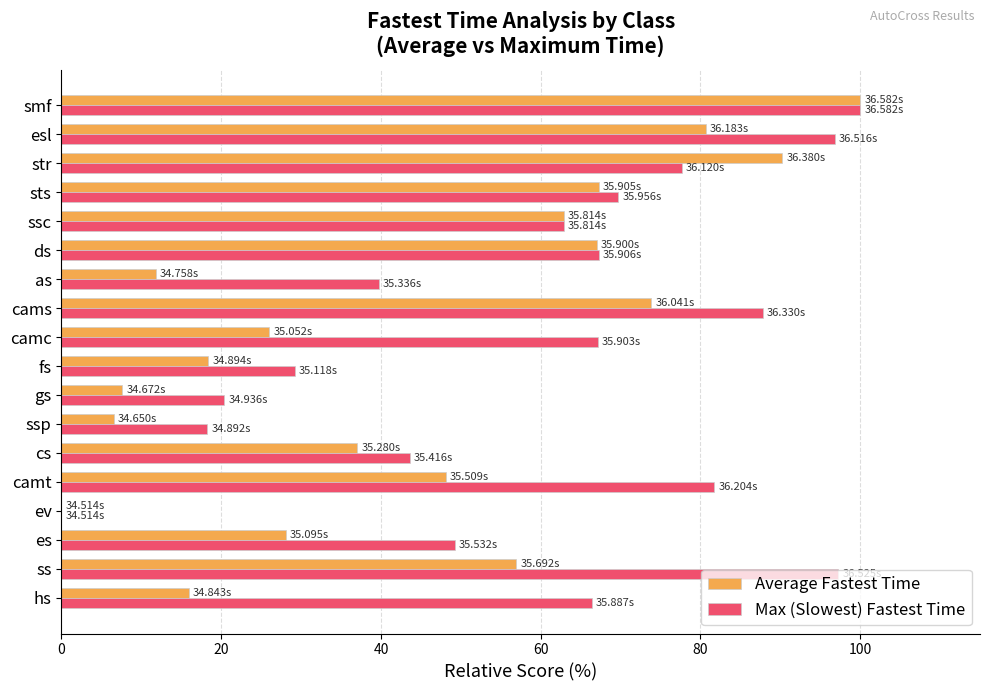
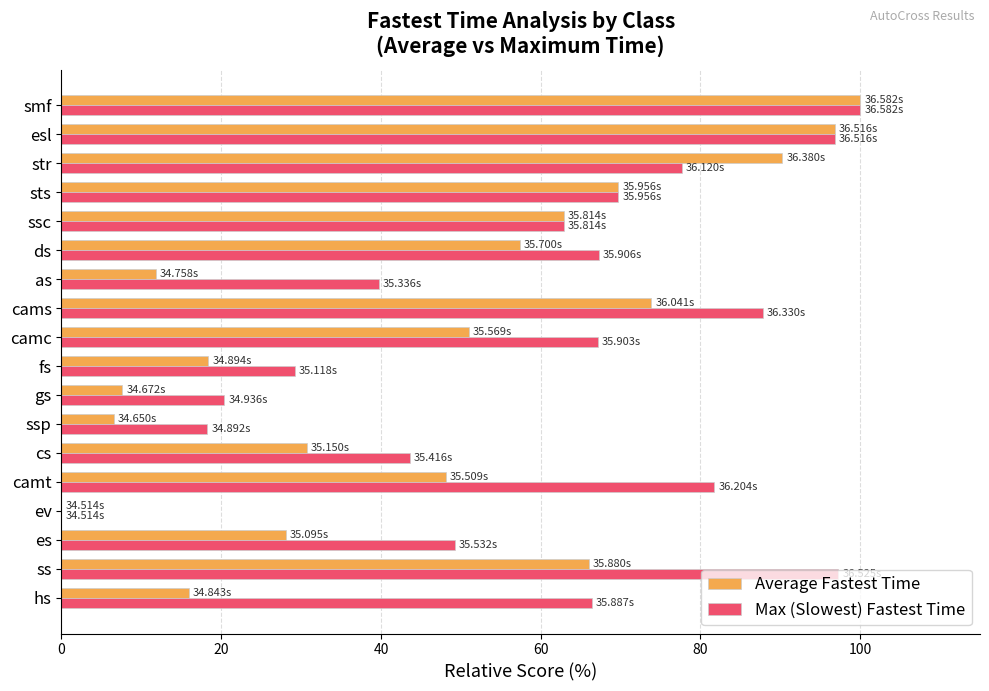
Average Fastest Time, esl: 36.183s -> 36.516s
Average Fastest Time, sts: 35.905s -> 35.956s
Average Fastest Time, ds: 35.900s -> 35.700s
Average Fastest Time, camc: 35.052s -> 35.569s
Average Fastest Time, cs: 35.280s -> 35.150s
Average Fastest Time, ss: 35.692s -> 35.880s
